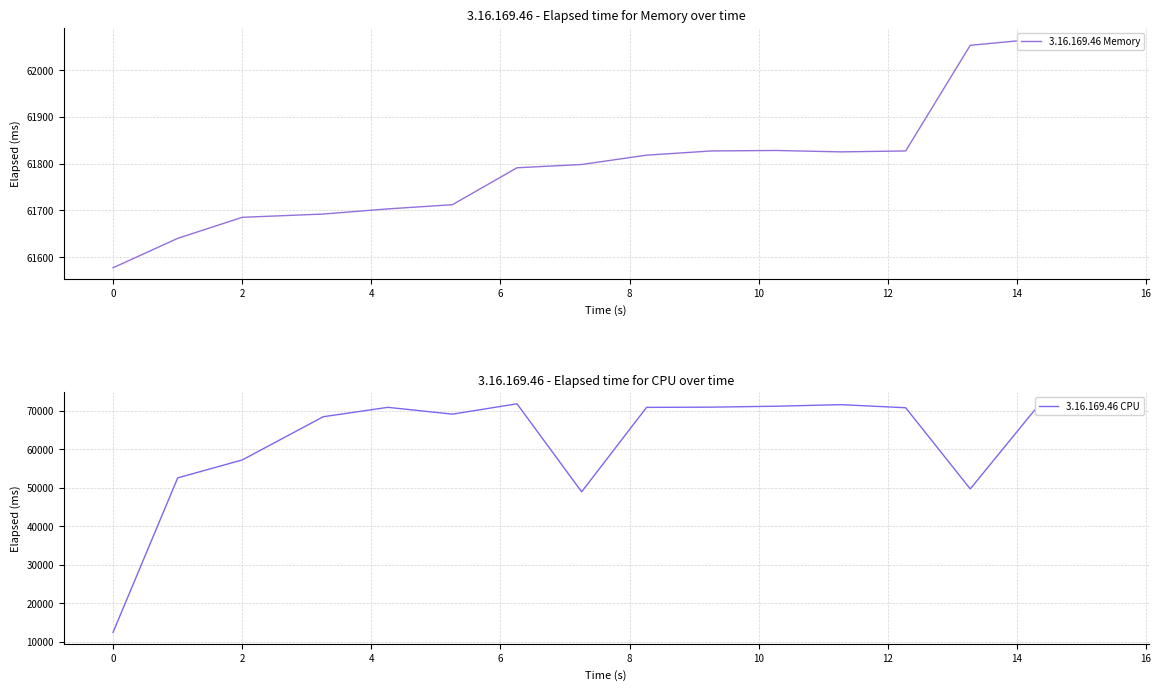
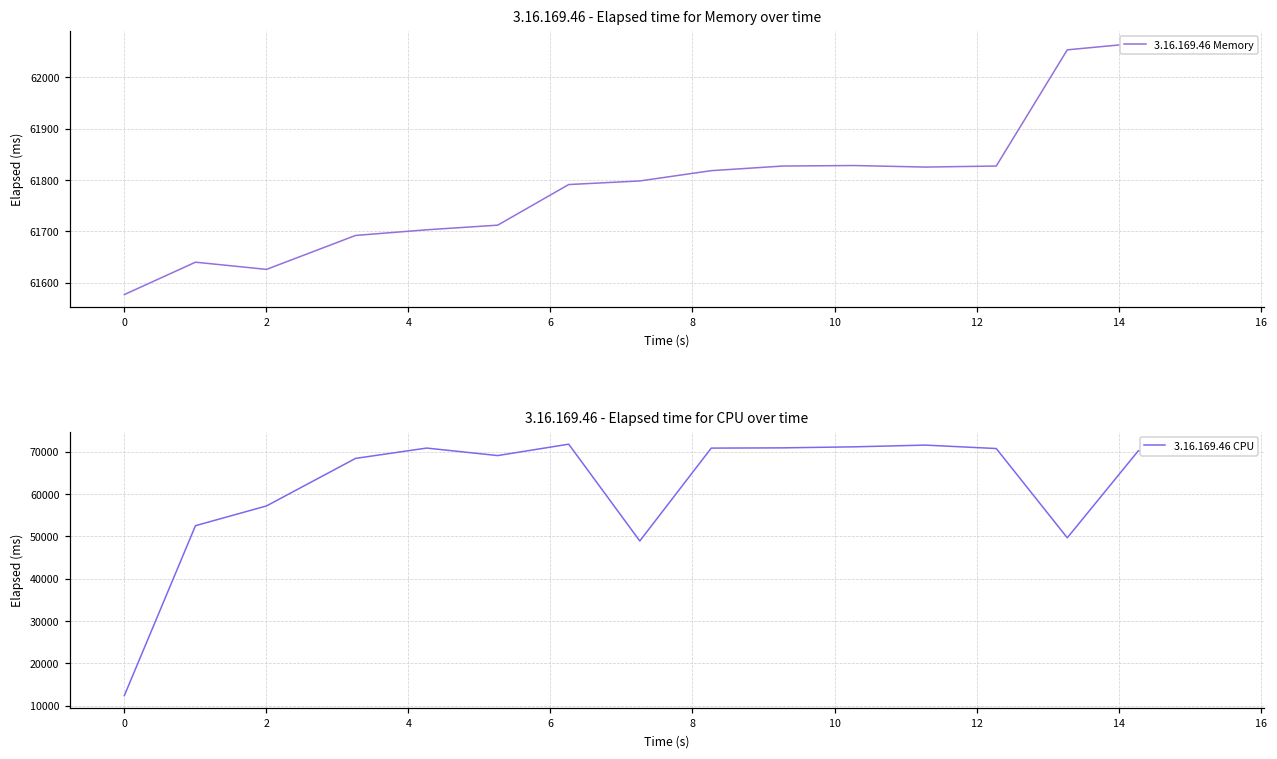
3.16.169.46 - Elapsed time for Memory over time, 2: 61690 -> 61630
